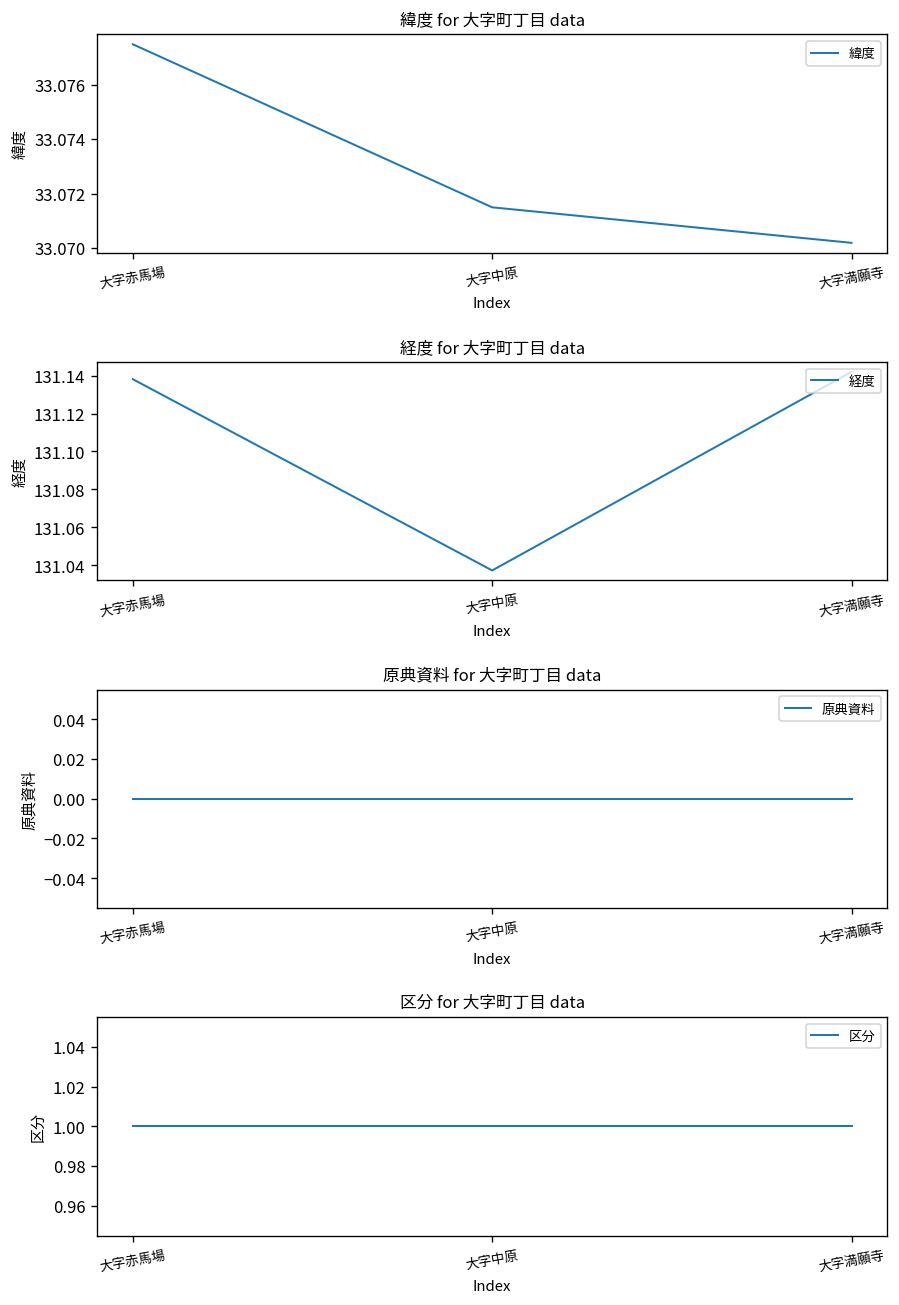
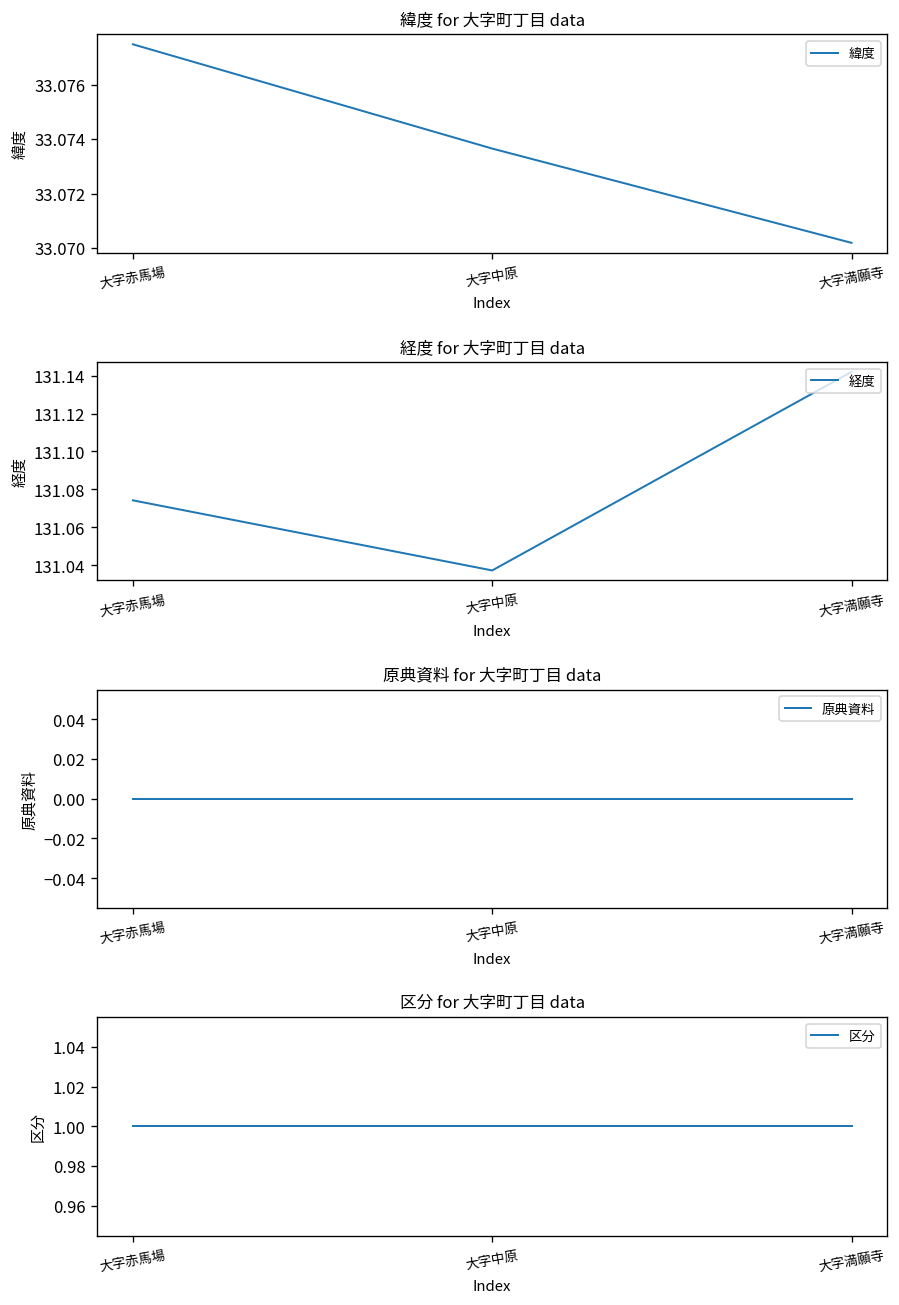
緯度 for 大字町丁目 data, 大字中原: 33.0715 -> 33.0737
経度 for 大字町丁目 data, 大字赤馬場: 131.138 -> 131.074
